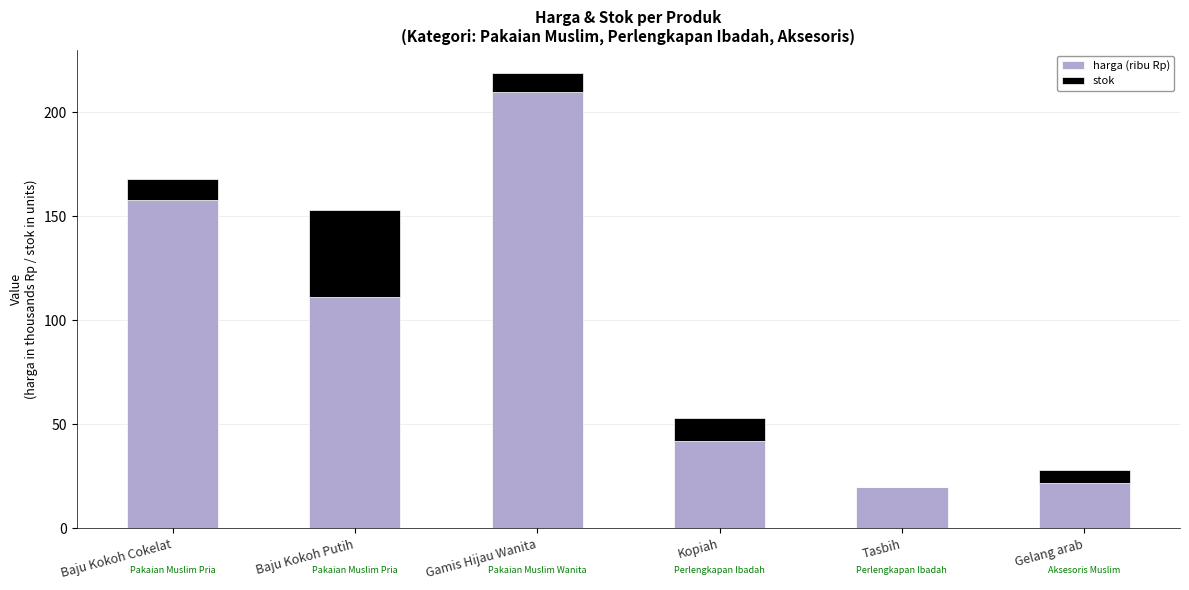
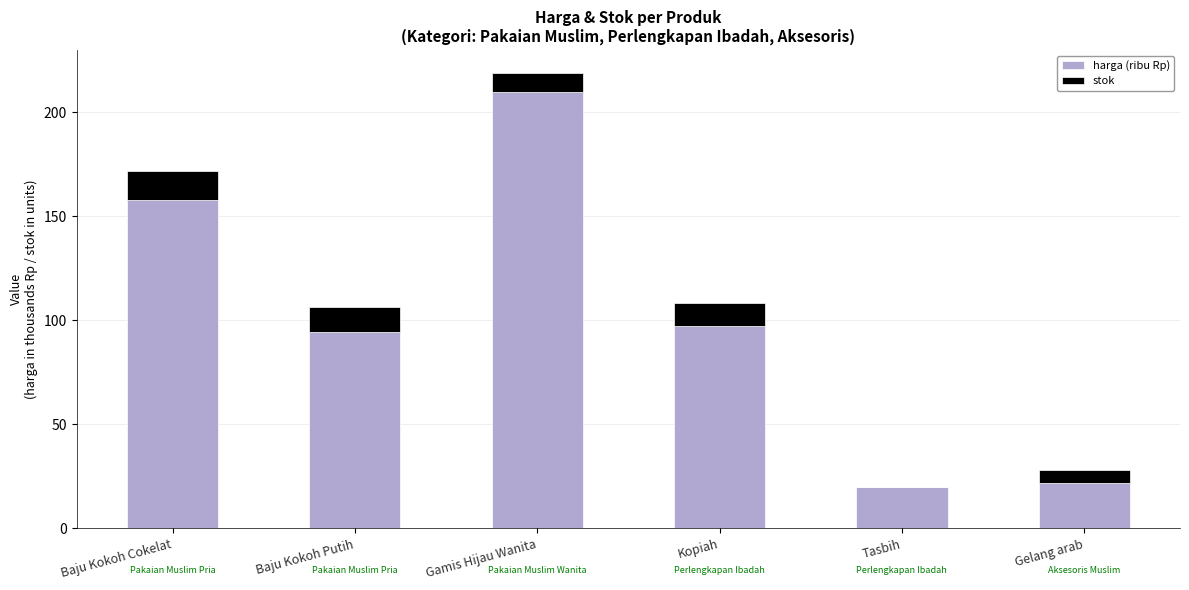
stok, Baju Kokoh Cokelat: 10 -> 14
harga (ribu Rp), Baju Kokoh Putih: 111 -> 95
stok, Baju Kokoh Putih: 42 -> 12
harga (ribu Rp), Kopiah: 42 -> 97
